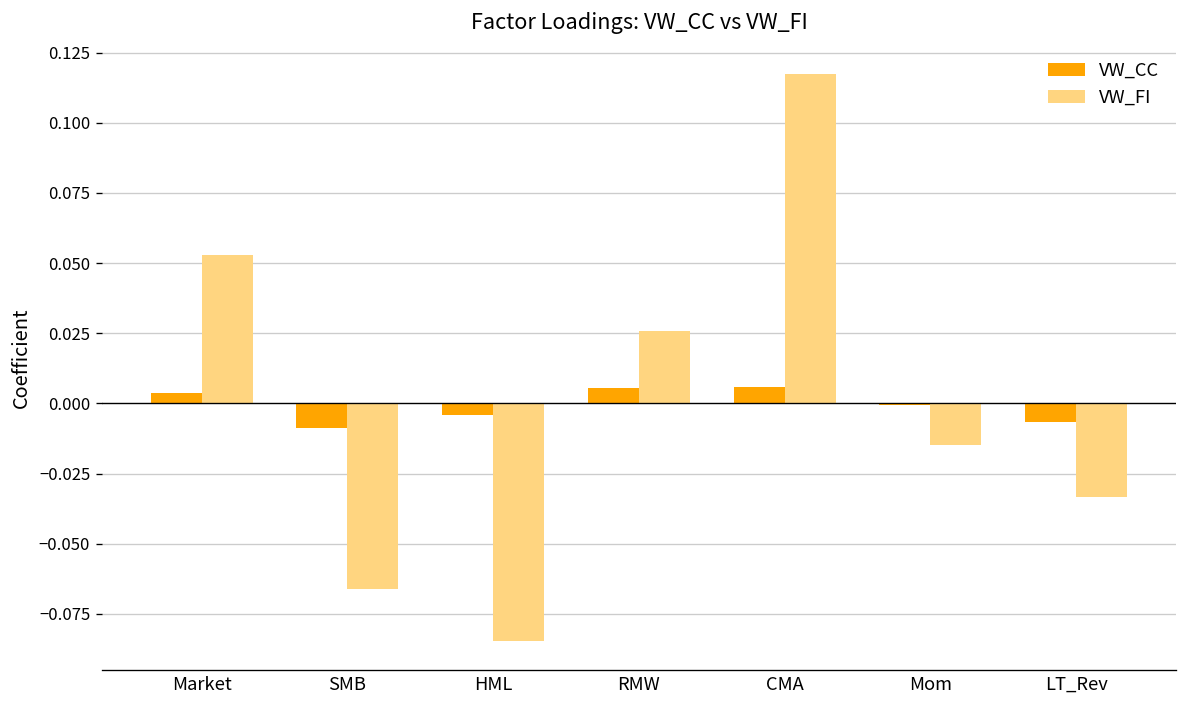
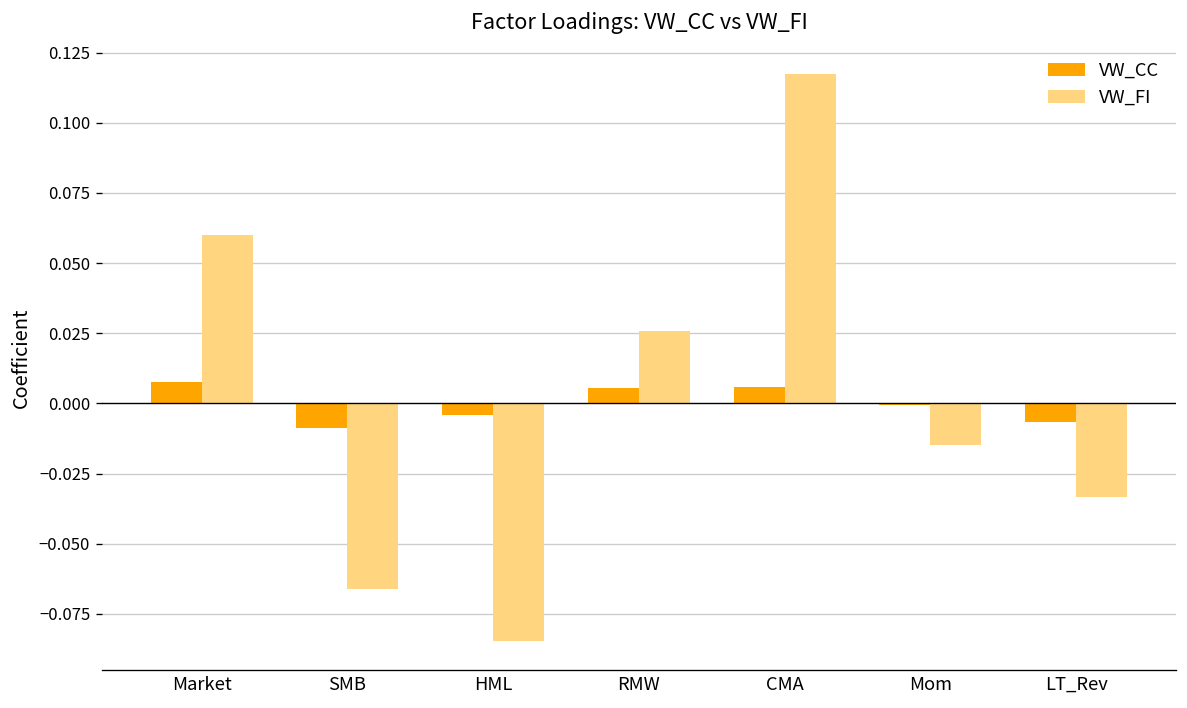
VW_CC, Market: 0.004 -> 0.008
VW_FI, Market: 0.053 -> 0.060
